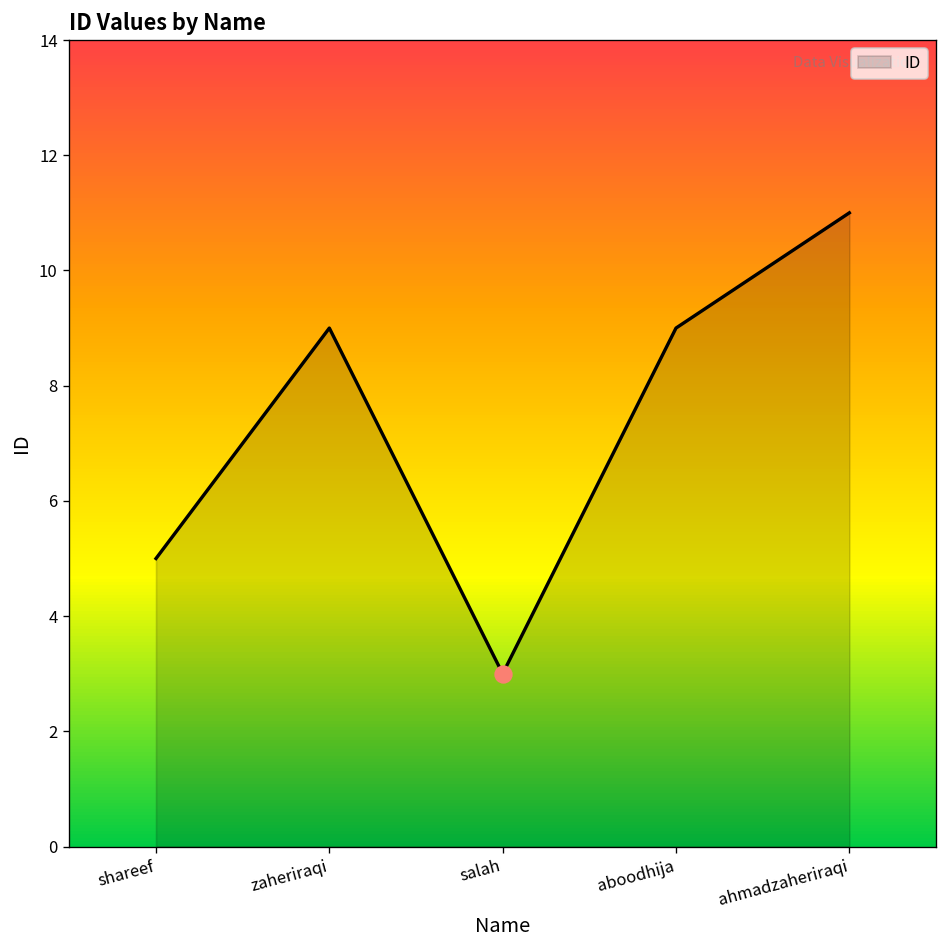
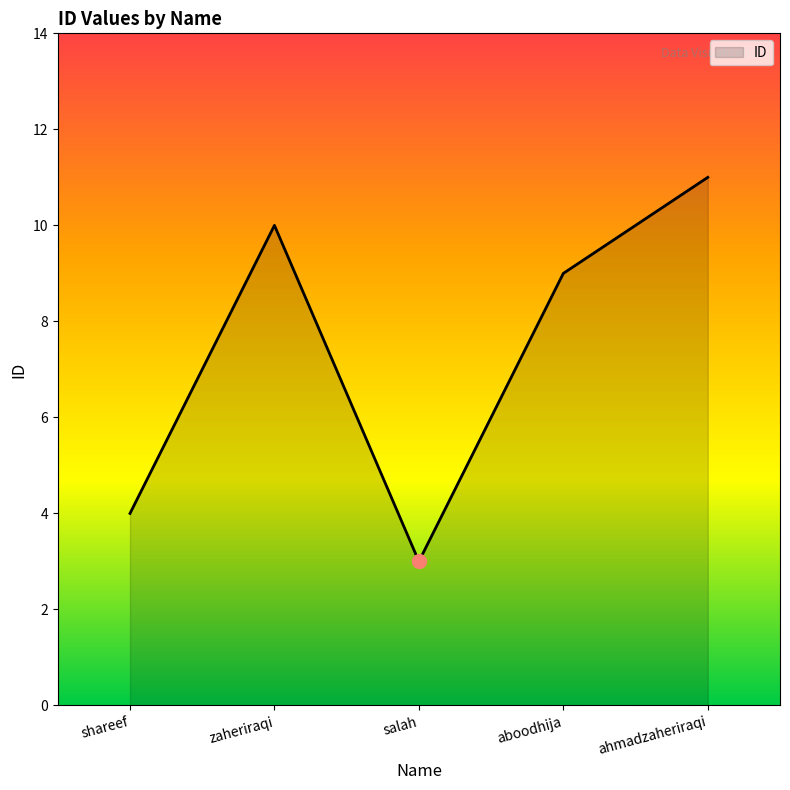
ID, shareef: 5 -> 4
ID, zaheriraqi: 9 -> 10
